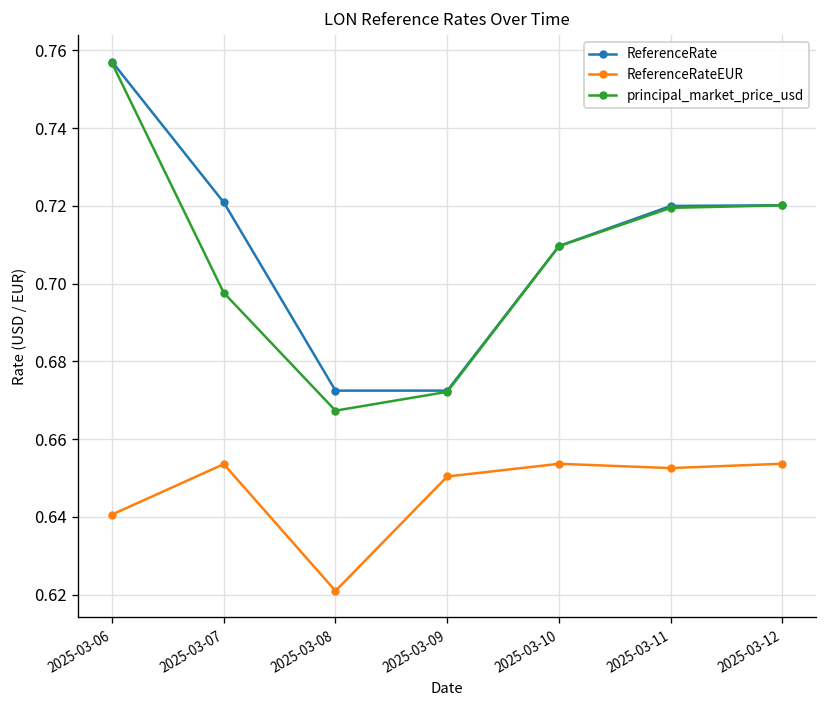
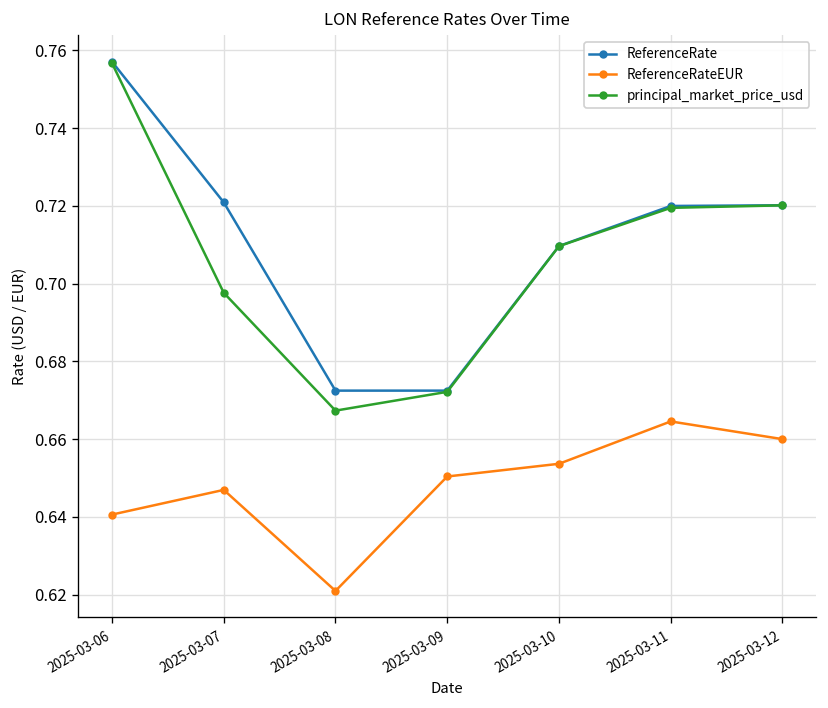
ReferenceRateEUR, 2025-03-07: 0.654 -> 0.647
ReferenceRateEUR, 2025-03-11: 0.653 -> 0.665
ReferenceRateEUR, 2025-03-12: 0.654 -> 0.660
